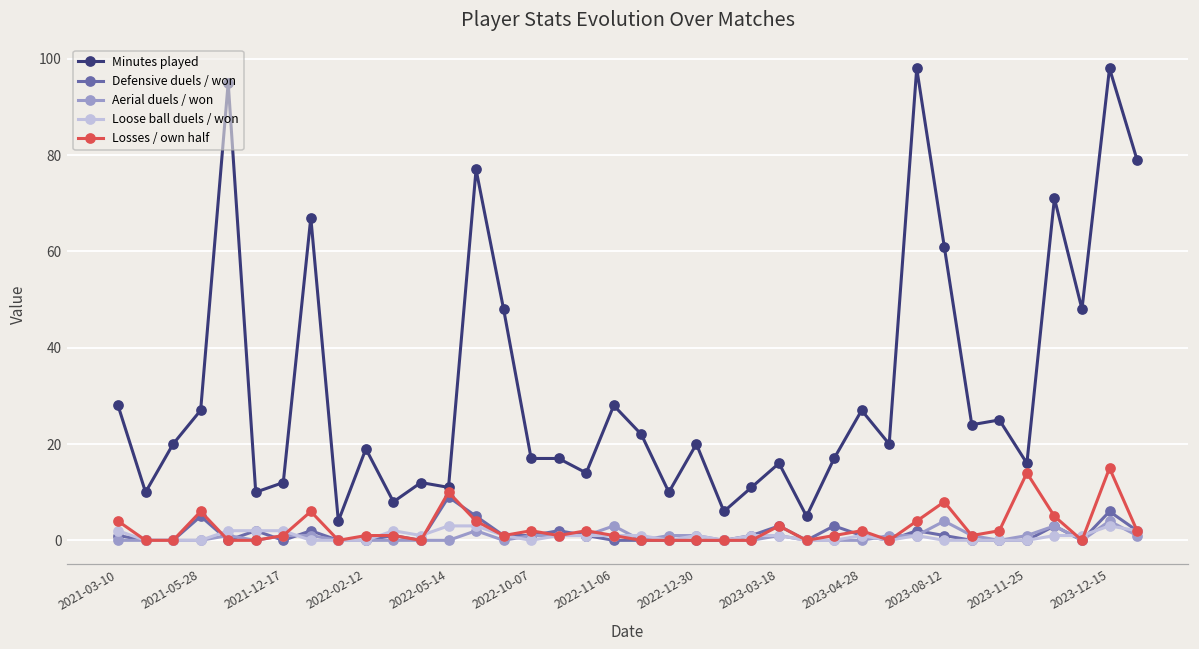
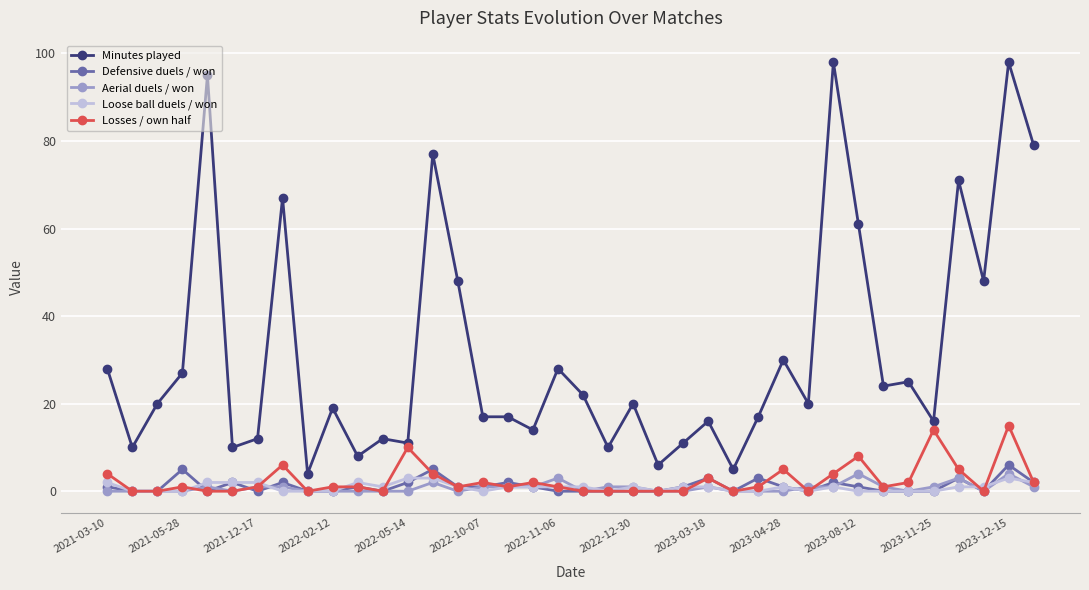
Losses / own half, 2021-05-28: 6 -> 1
Defensive duels / won, 2022-05-14: 9 -> 2
Minutes played, 2023-04-28: 27 -> 30
Losses / own half, 2023-04-28: 2 -> 5
